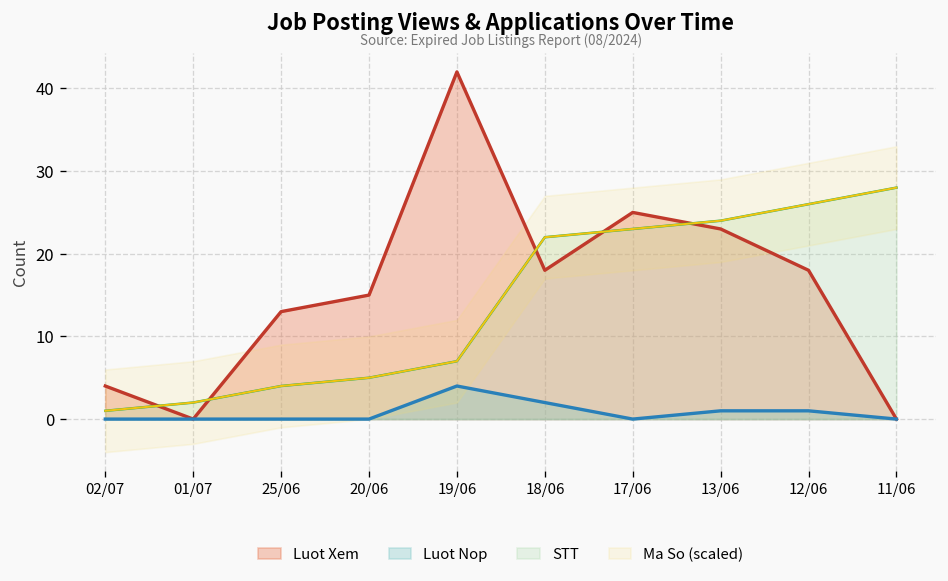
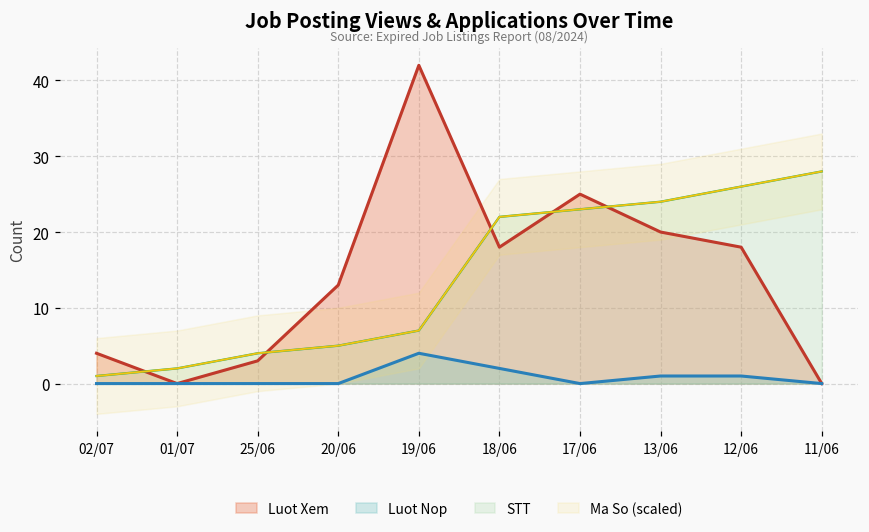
Luot Xem, 25/06: 13 -> 3
Luot Xem, 20/06: 15 -> 13
Luot Xem, 13/06: 23 -> 20
